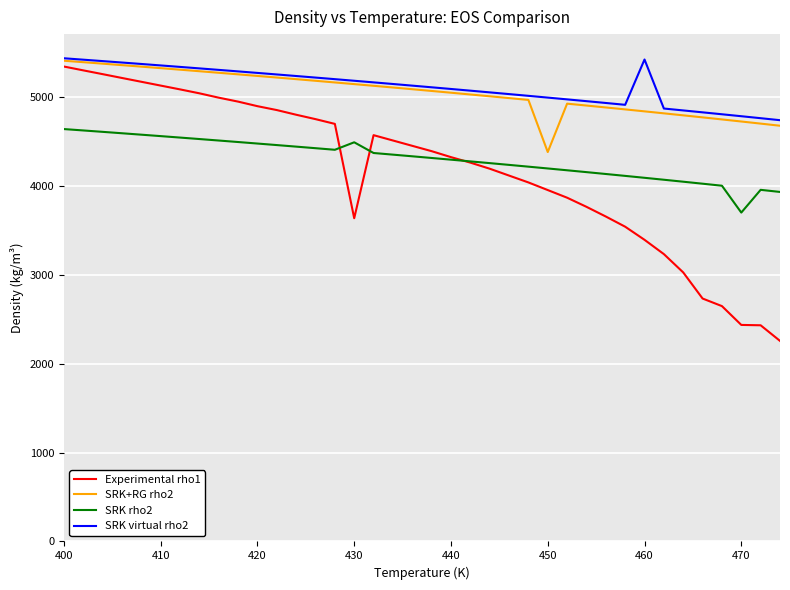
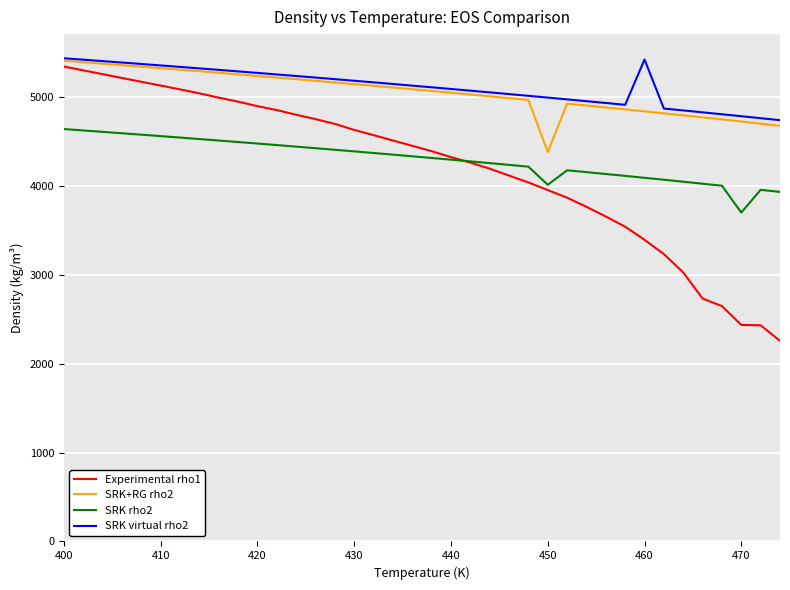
Experimental rho1, 430: 3600 -> 4600
SRK rho2, 430: 4500 -> 4400
SRK rho2, 450: 4200 -> 4000
